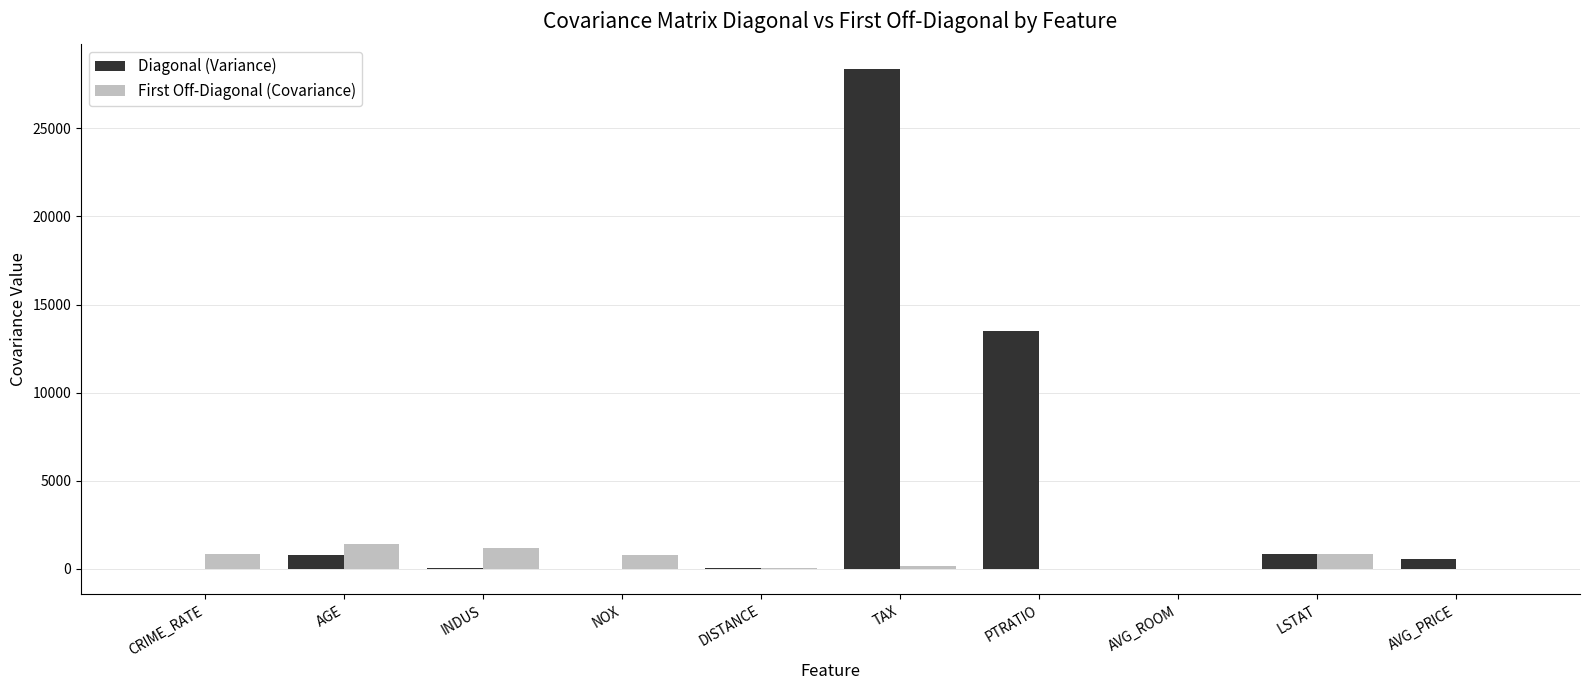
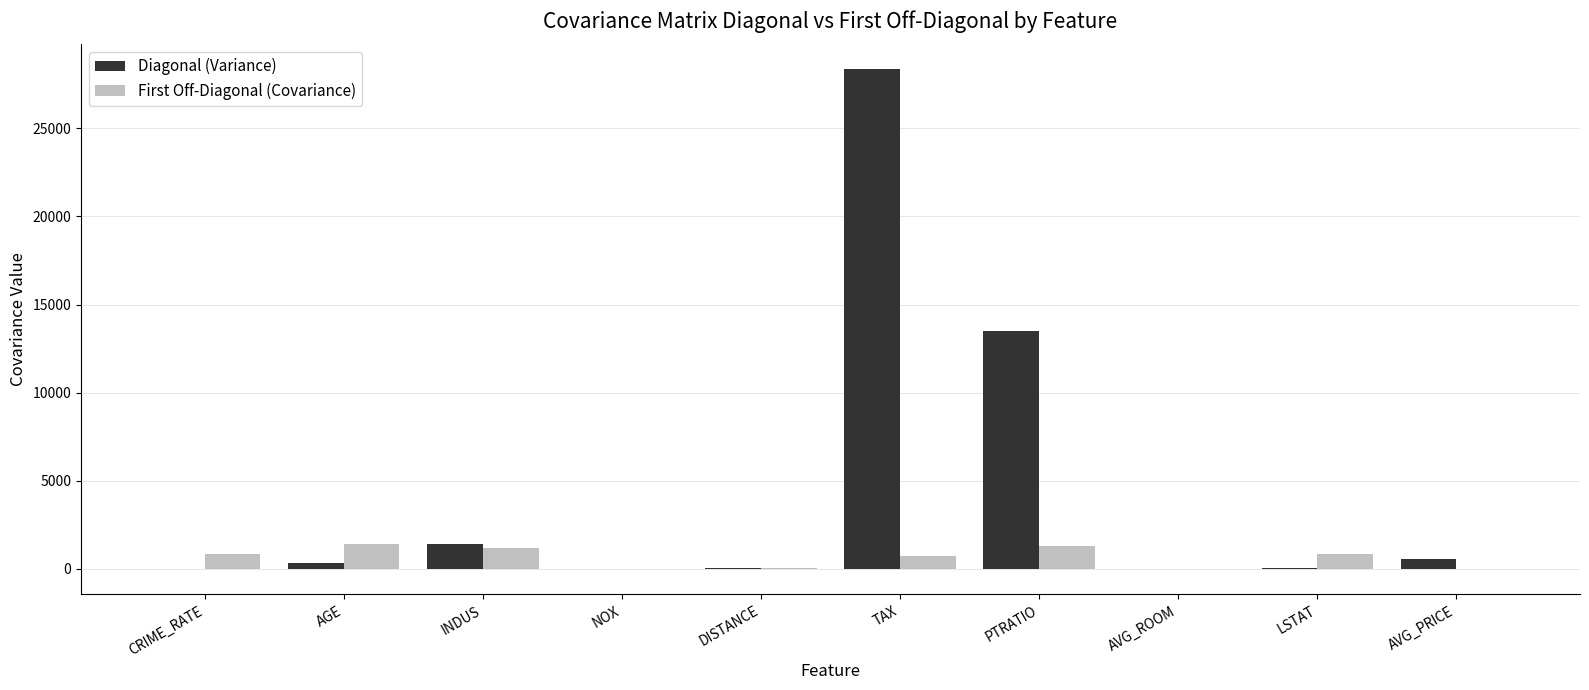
Diagonal (Variance), AGE: 800 -> 300
Diagonal (Variance), INDUS: 0 -> 1400
First Off-Diagonal (Covariance), NOX: 800 -> 0
First Off-Diagonal (Covariance), TAX: 200 -> 700
First Off-Diagonal (Covariance), PTRATIO: 0 -> 1300
Diagonal (Variance), LSTAT: 800 -> 100
